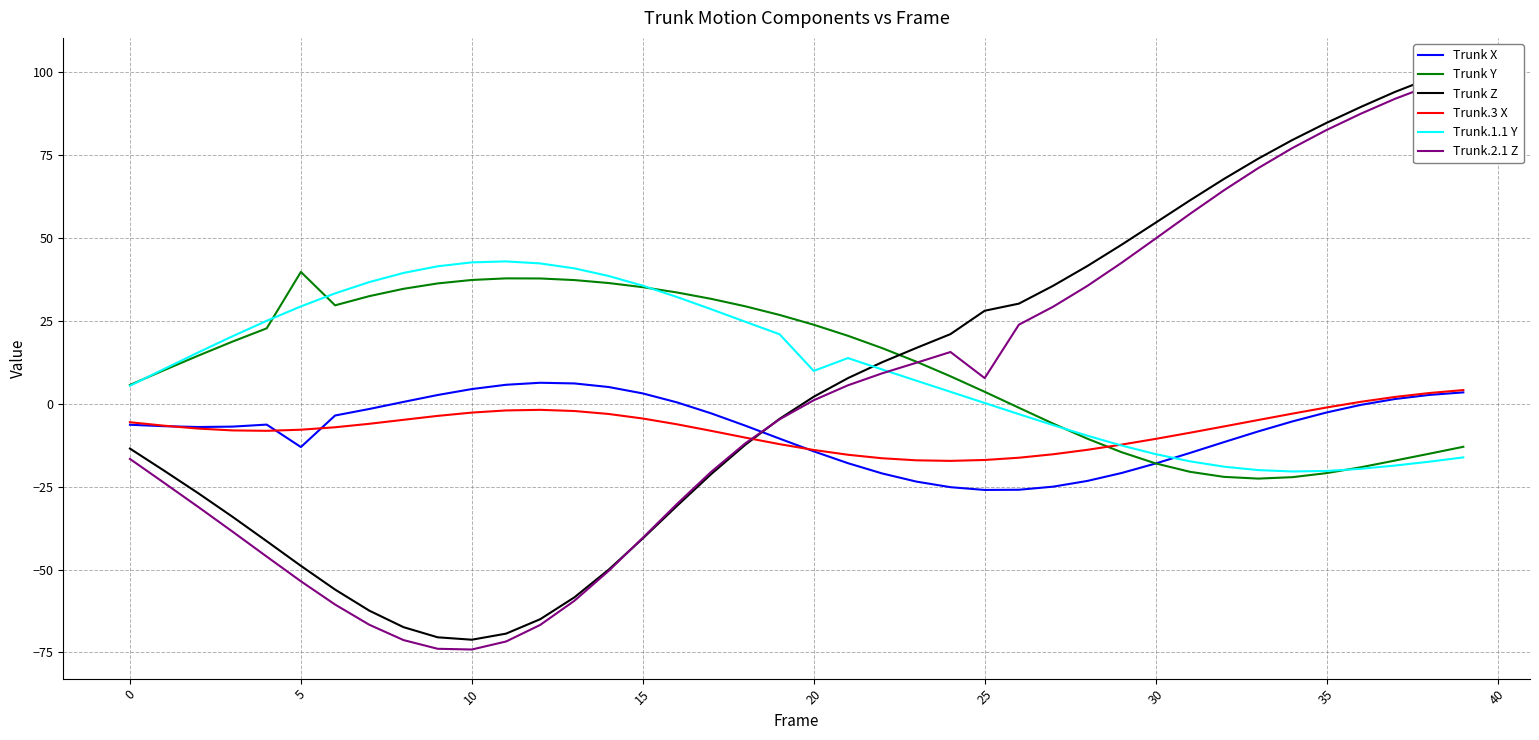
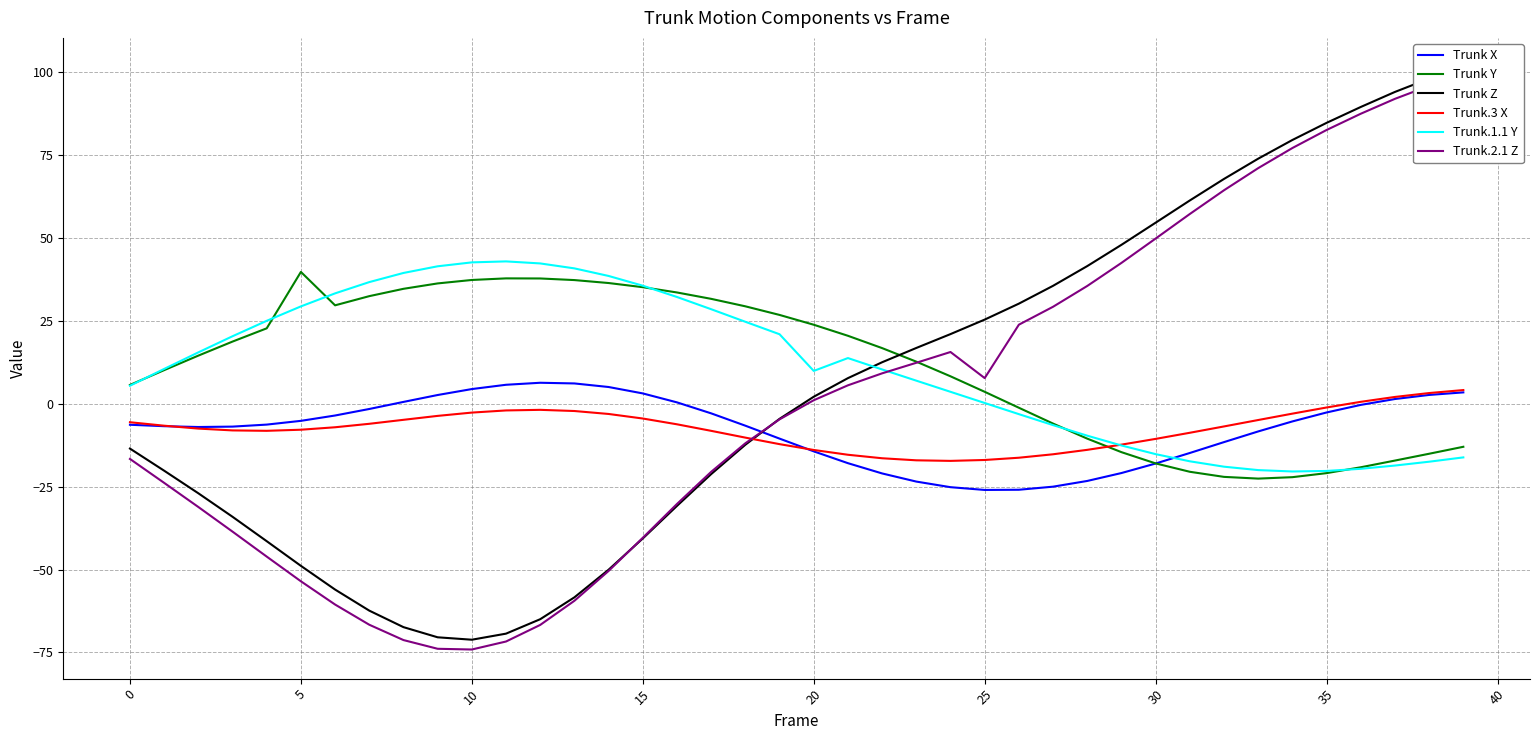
Trunk X, 5: -13 -> -5
Trunk Z, 25: 28 -> 25
